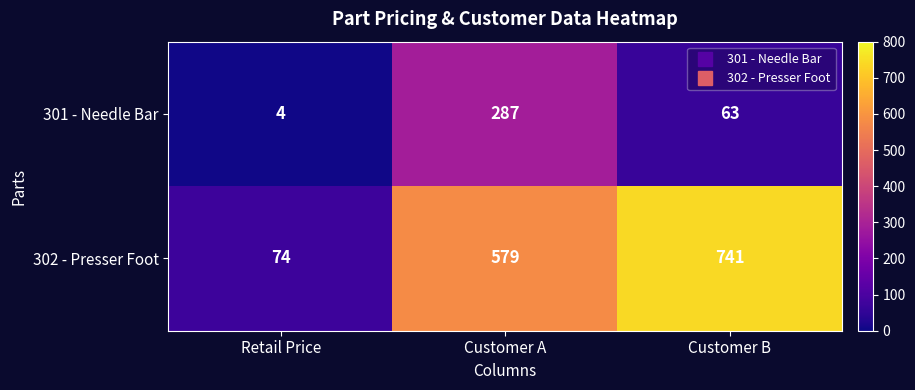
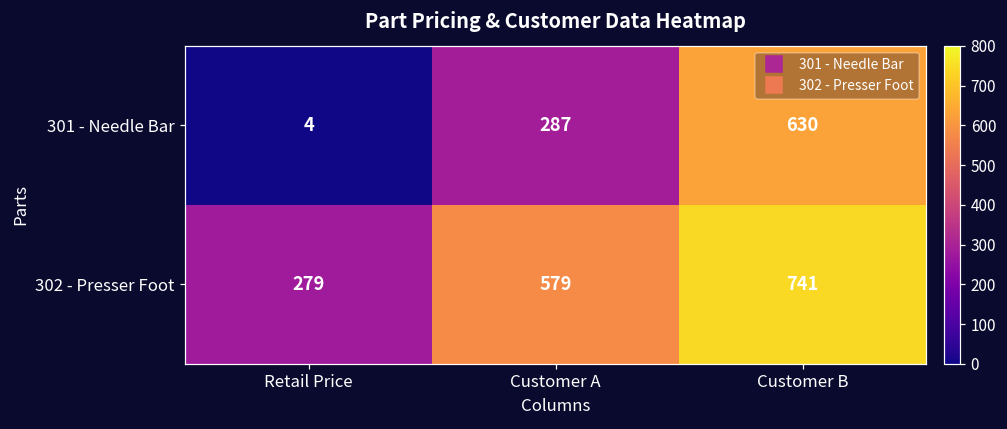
301 - Needle Bar, Customer B: 63 -> 630
302 - Presser Foot, Retail Price: 74 -> 279
